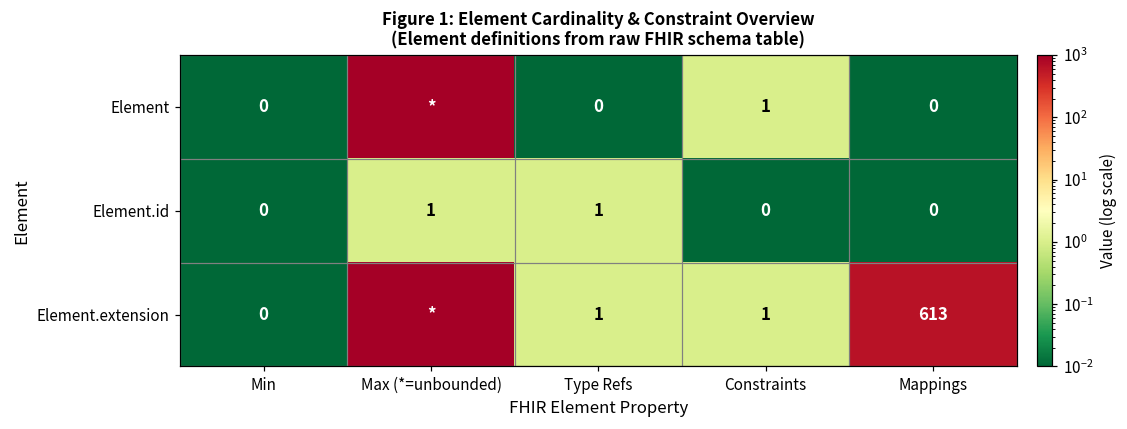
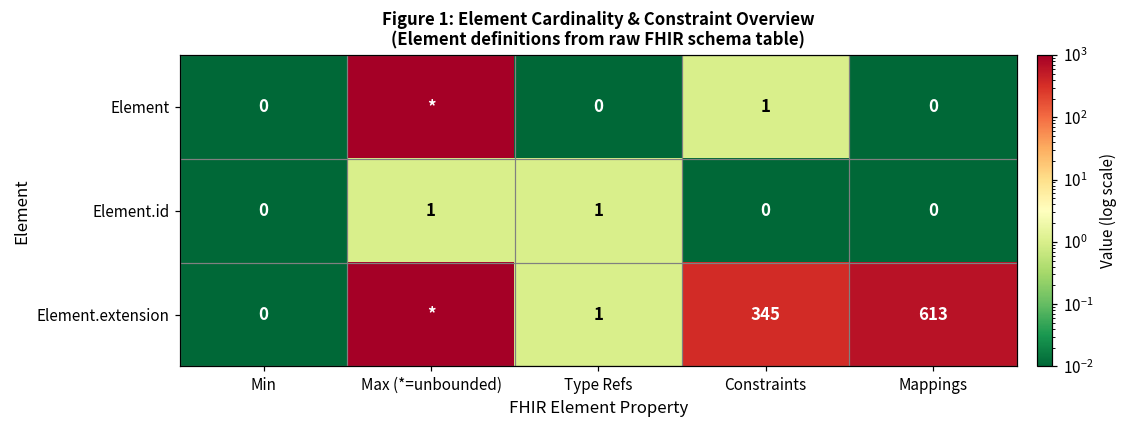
Element.extension, Constraints: 1 -> 345
